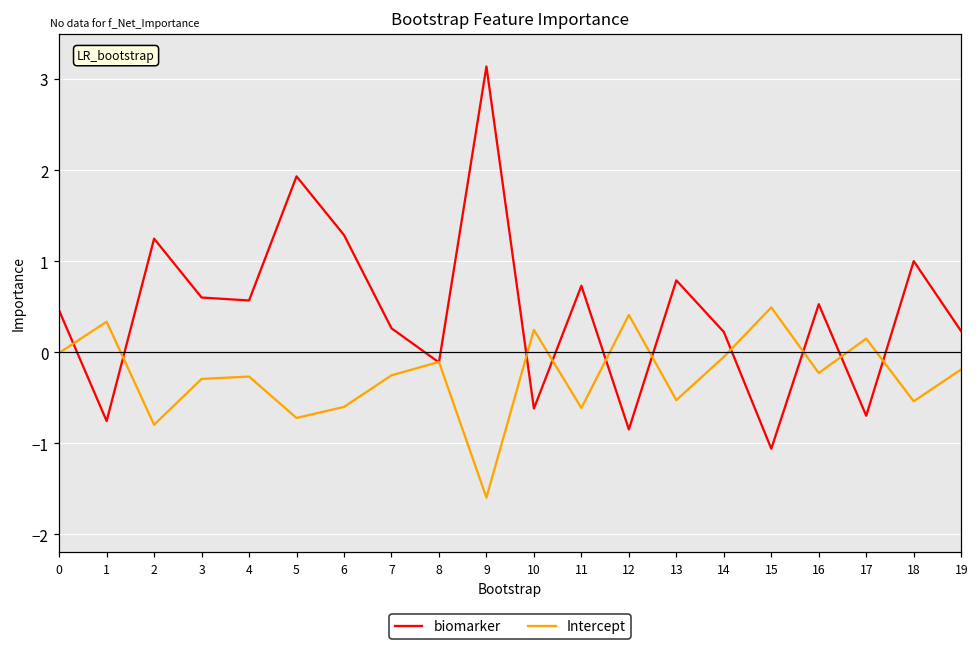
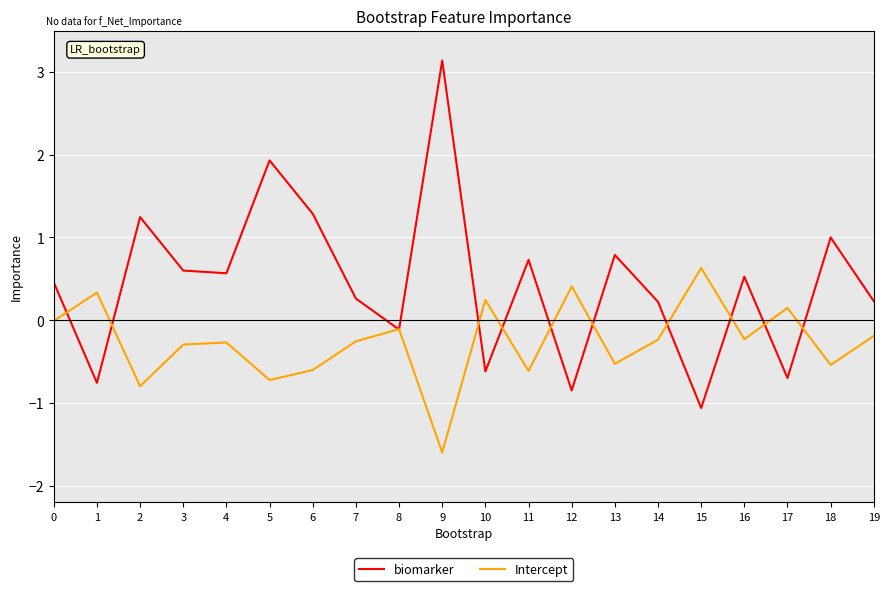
Intercept, 14: -0.1 -> -0.2
Intercept, 15: 0.5 -> 0.6
